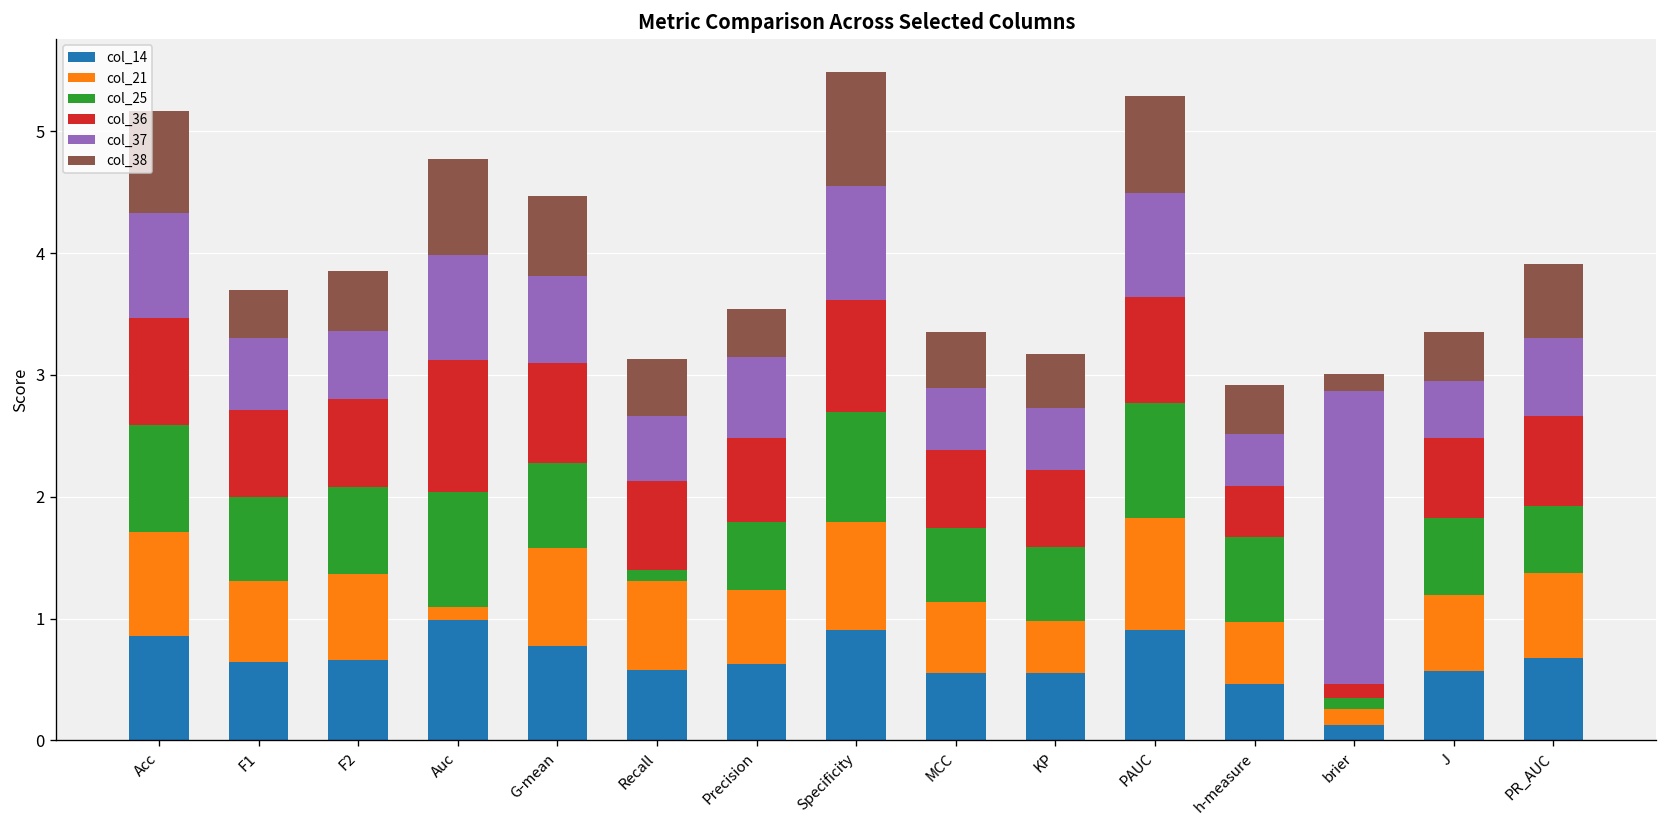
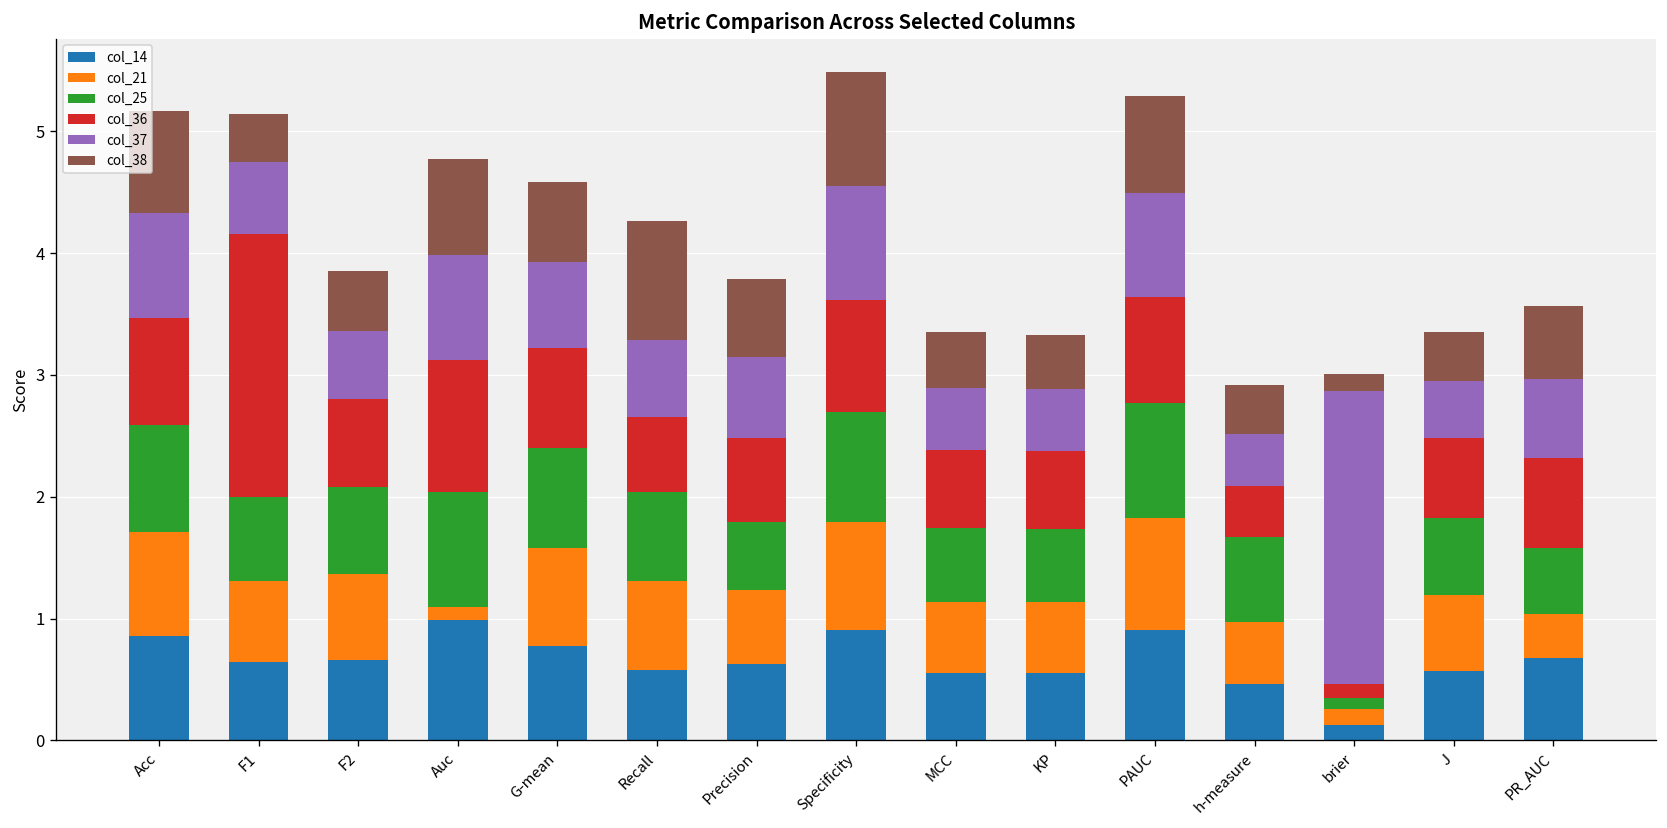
col_36, F1: 0.71 -> 2.15
col_25, G-mean: 0.70 -> 0.81
col_25, Recall: 0.09 -> 0.73
col_36, Recall: 0.73 -> 0.61
col_37, Recall: 0.53 -> 0.63
col_38, Recall: 0.47 -> 0.98
col_38, Precision: 0.39 -> 0.64
col_21, KP: 0.42 -> 0.58
col_21, PR_AUC: 0.70 -> 0.36
